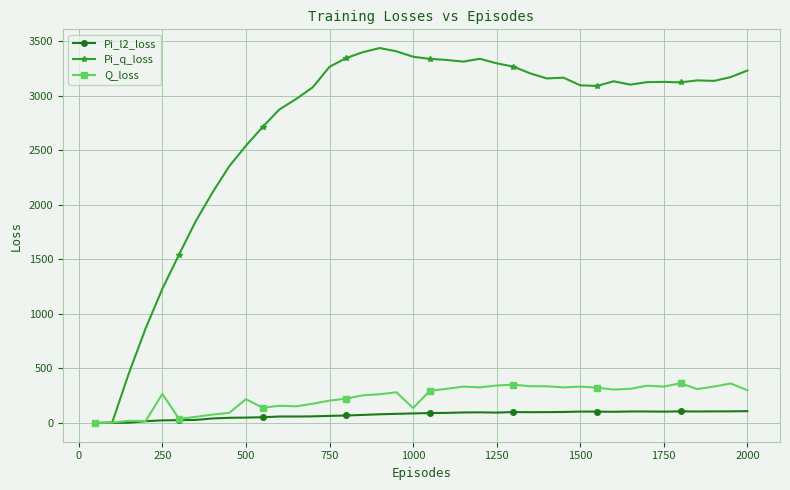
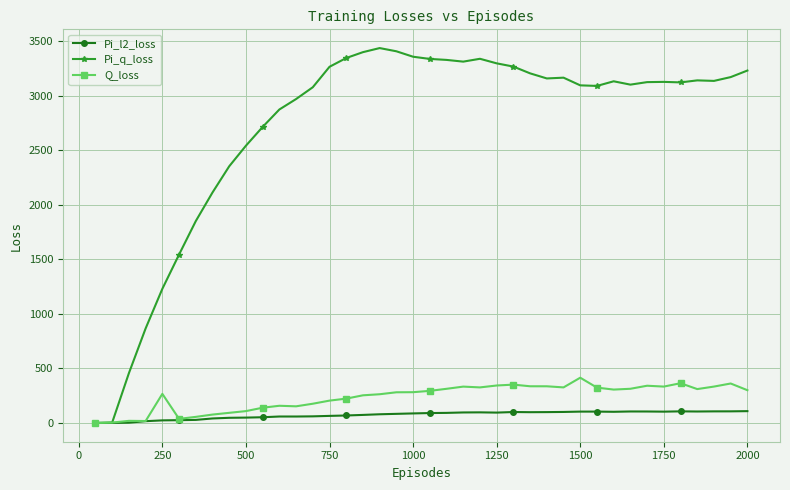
Q_loss, 500: 220 -> 110
Q_loss, 1000: 140 -> 280
Q_loss, 1500: 330 -> 420
